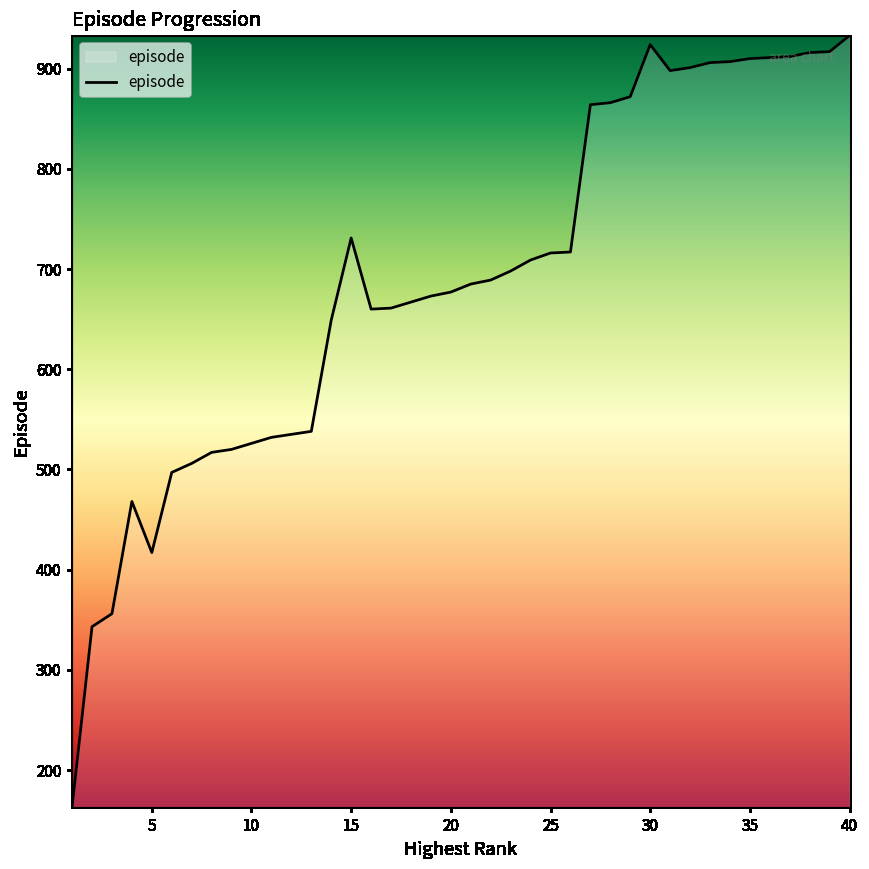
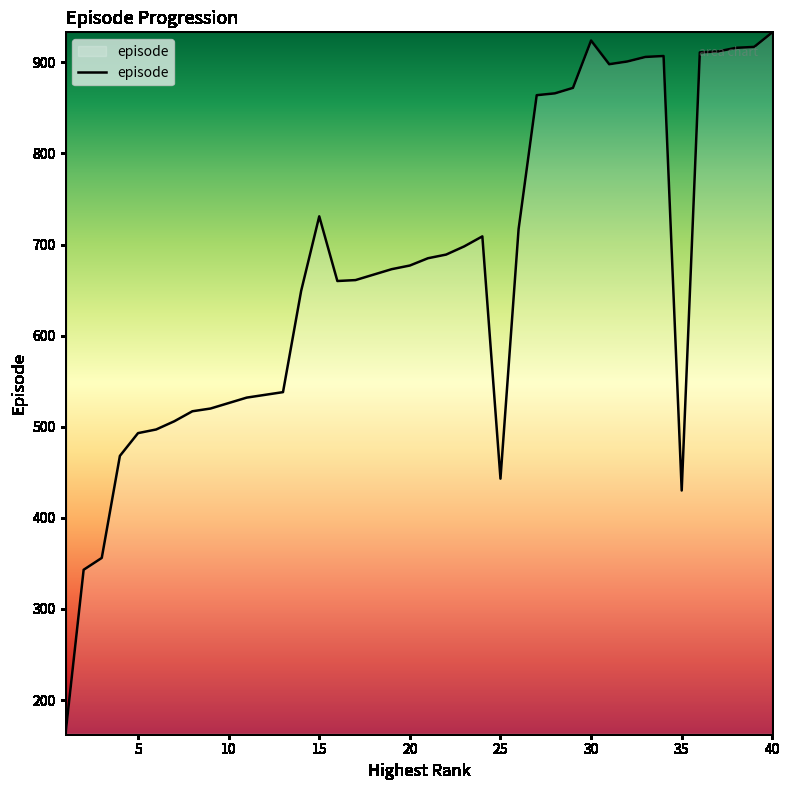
5: 420 -> 490
25: 720 -> 440
35: 910 -> 430
